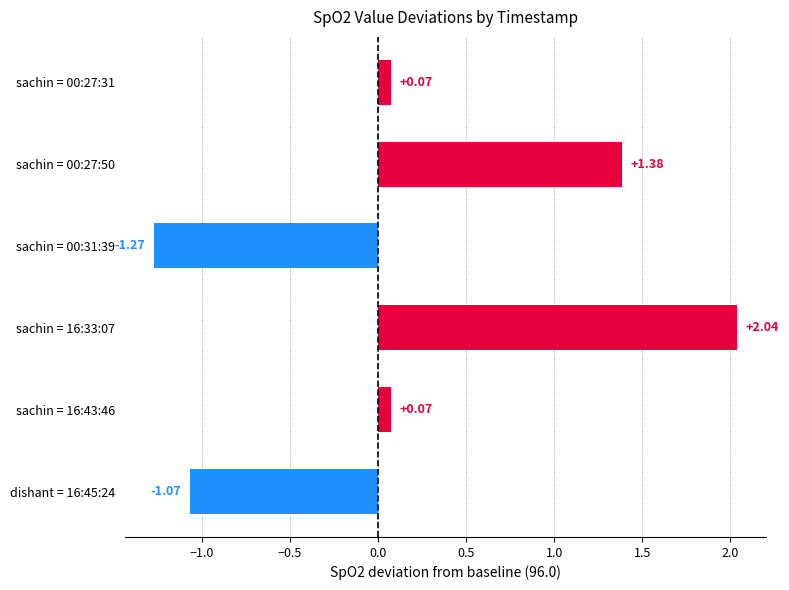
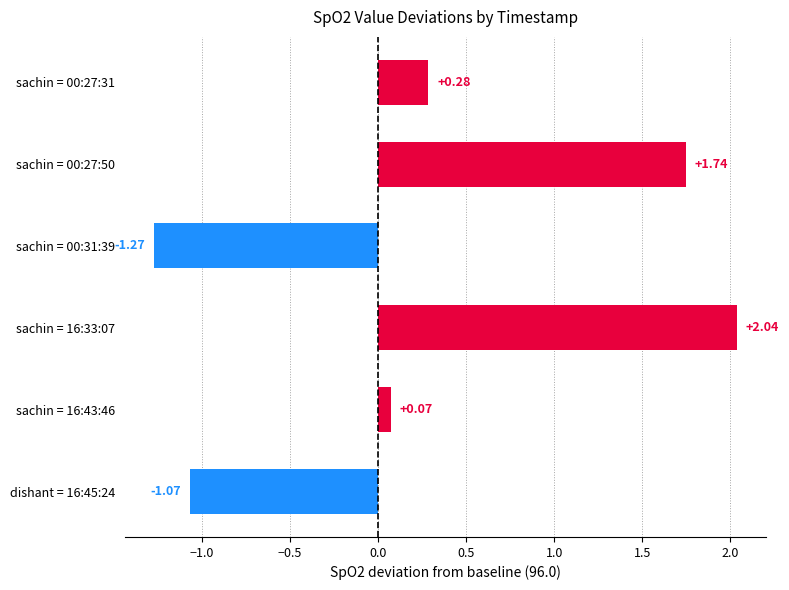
sachin = 00:27:31: +0.07 -> +0.28
sachin = 00:27:50: +1.38 -> +1.74
